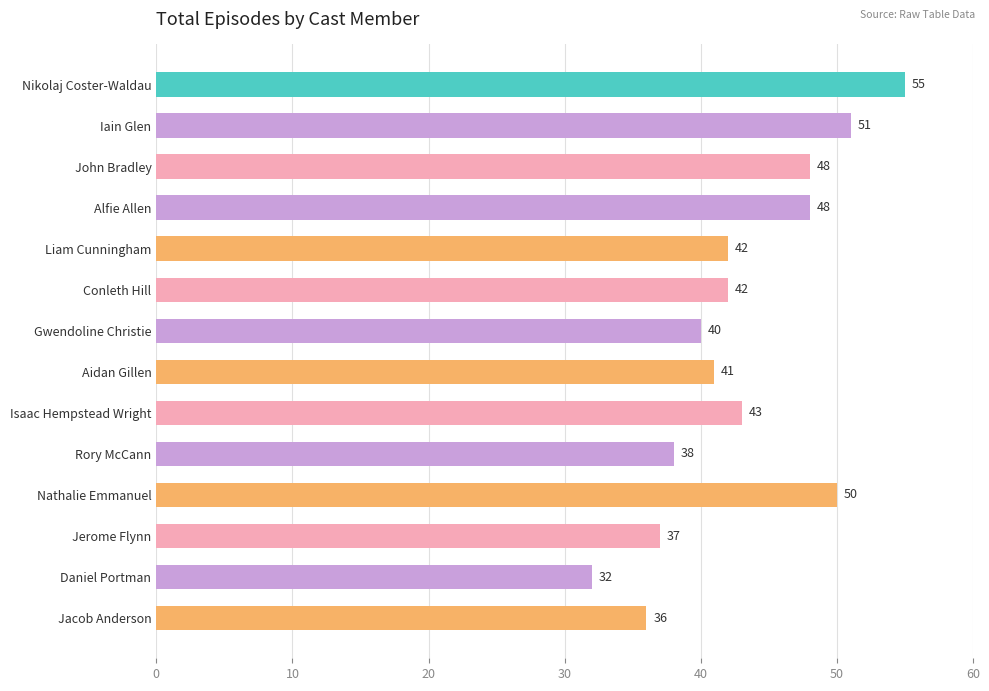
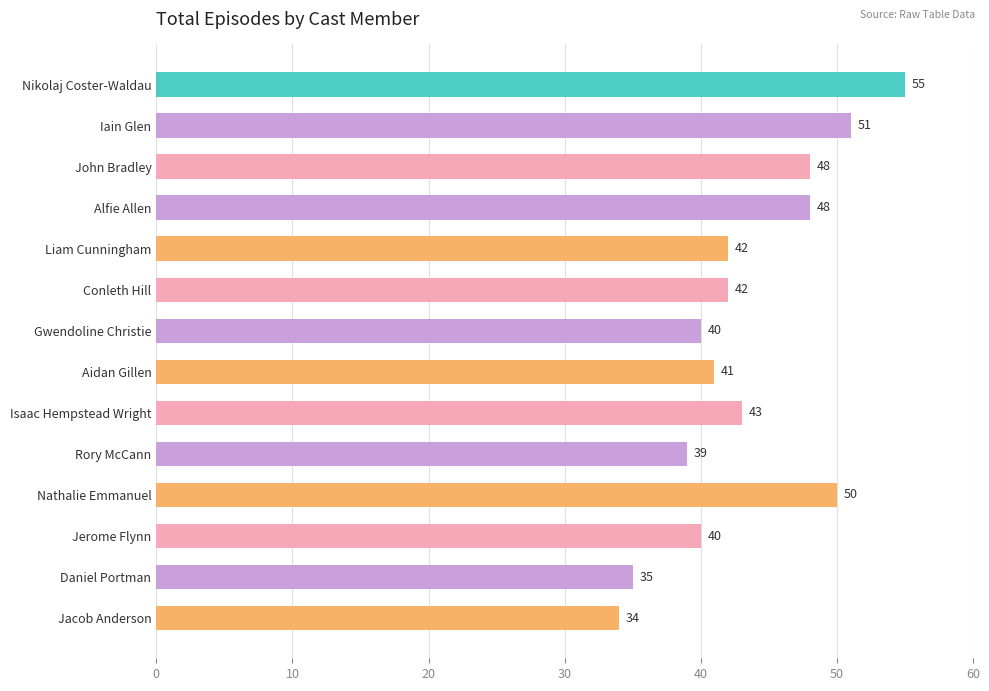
Rory McCann: 38 -> 39
Jerome Flynn: 37 -> 40
Daniel Portman: 32 -> 35
Jacob Anderson: 36 -> 34
